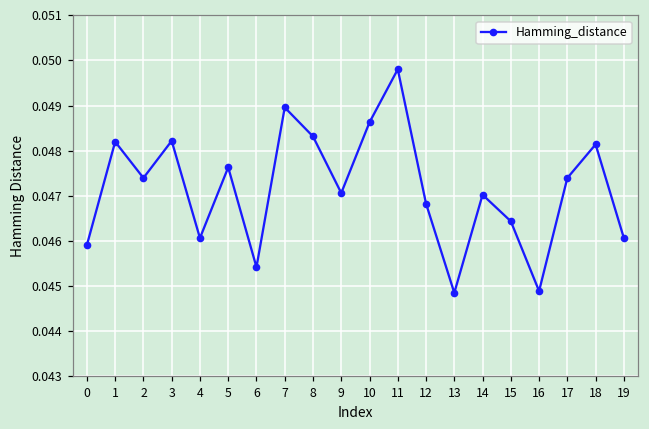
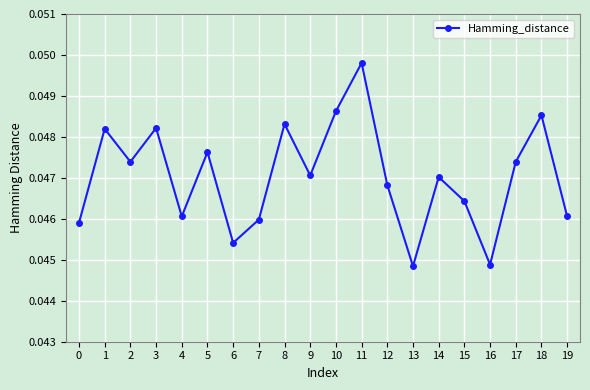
7: 0.0490 -> 0.0460
18: 0.0481 -> 0.0485
